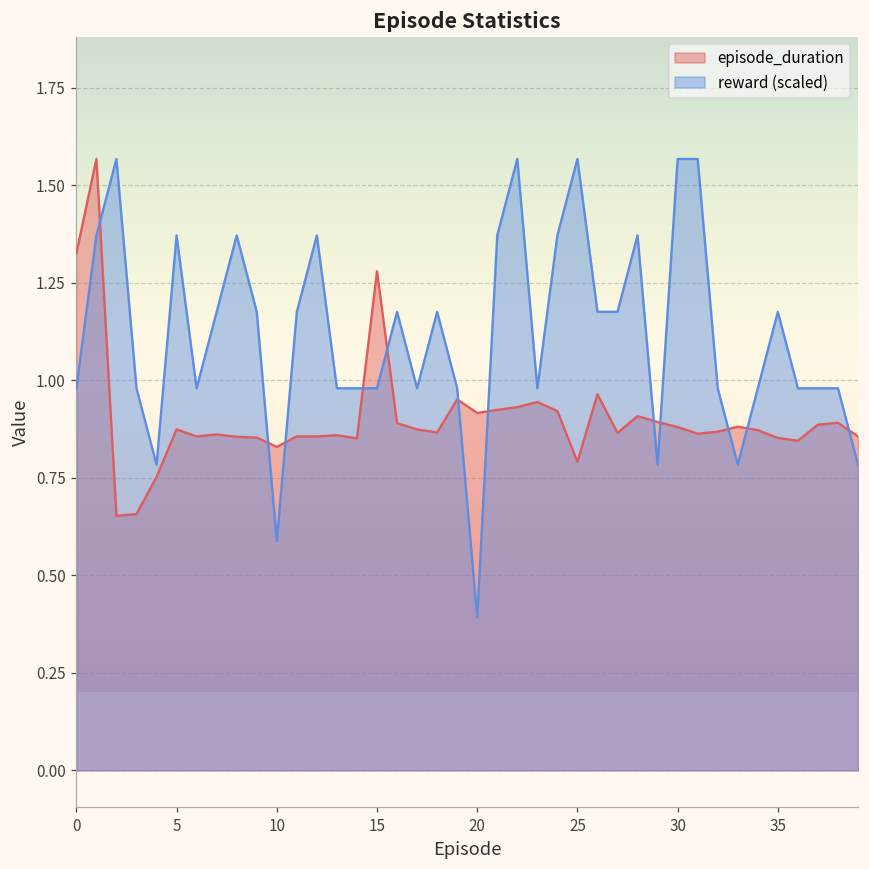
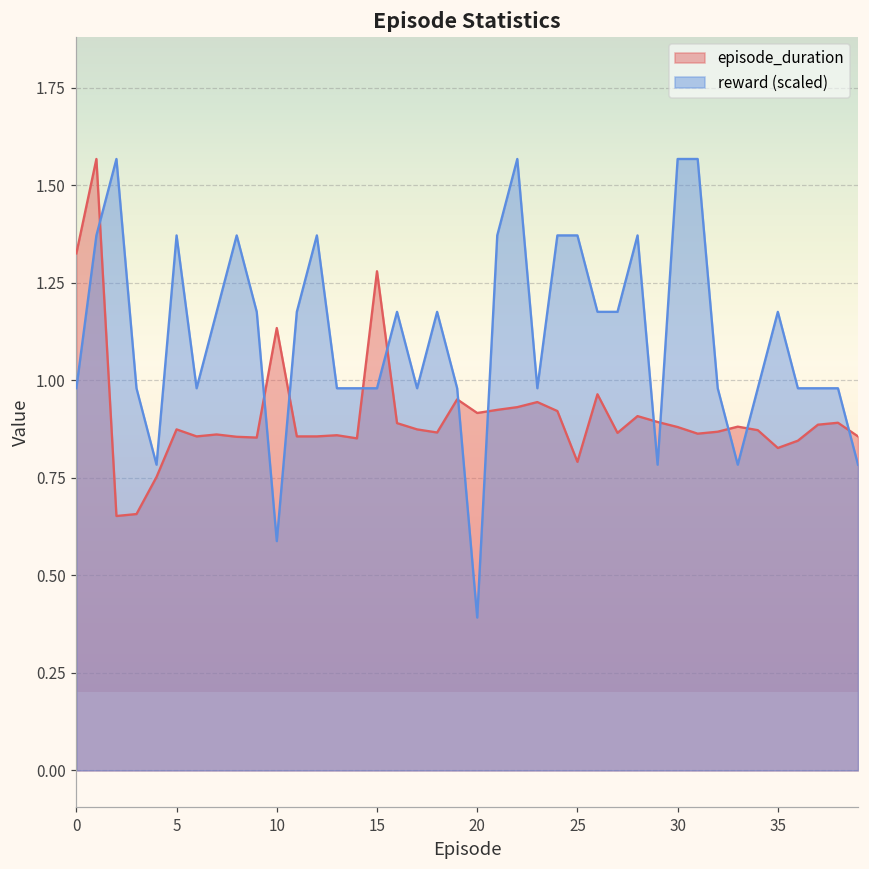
episode_duration, 10: 0.83 -> 1.13
reward (scaled), 25: 1.57 -> 1.37
episode_duration, 35: 0.85 -> 0.83
